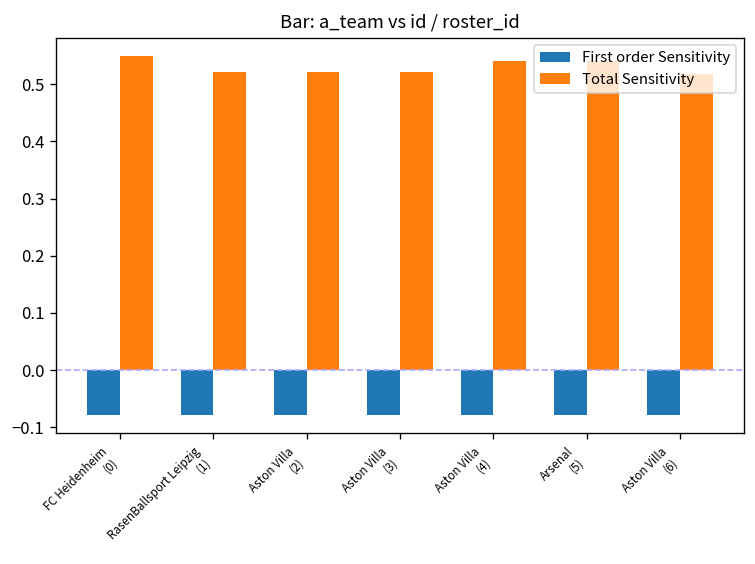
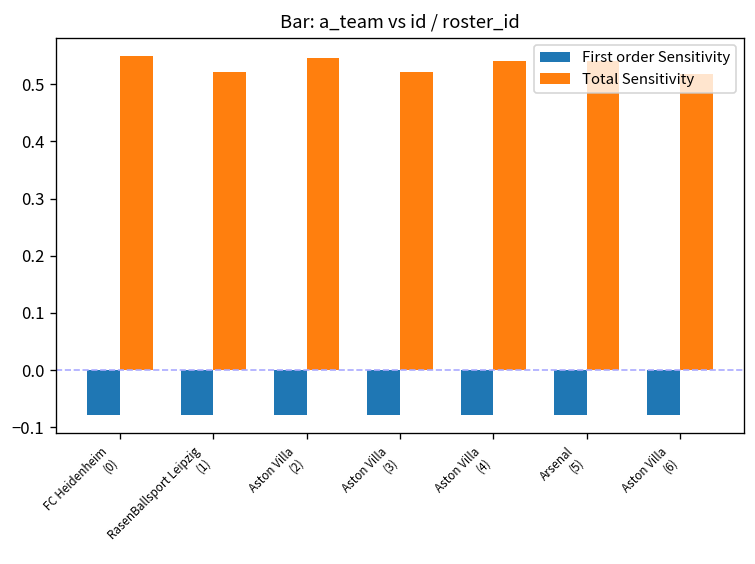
Total Sensitivity, Aston Villa (2): 0.52 -> 0.55
